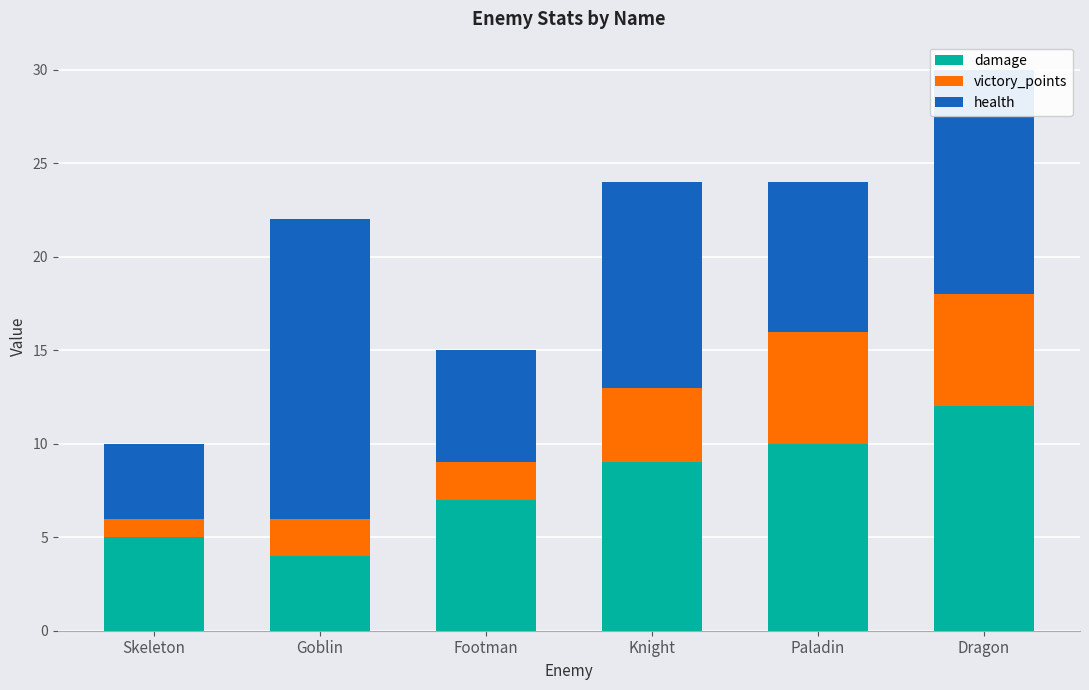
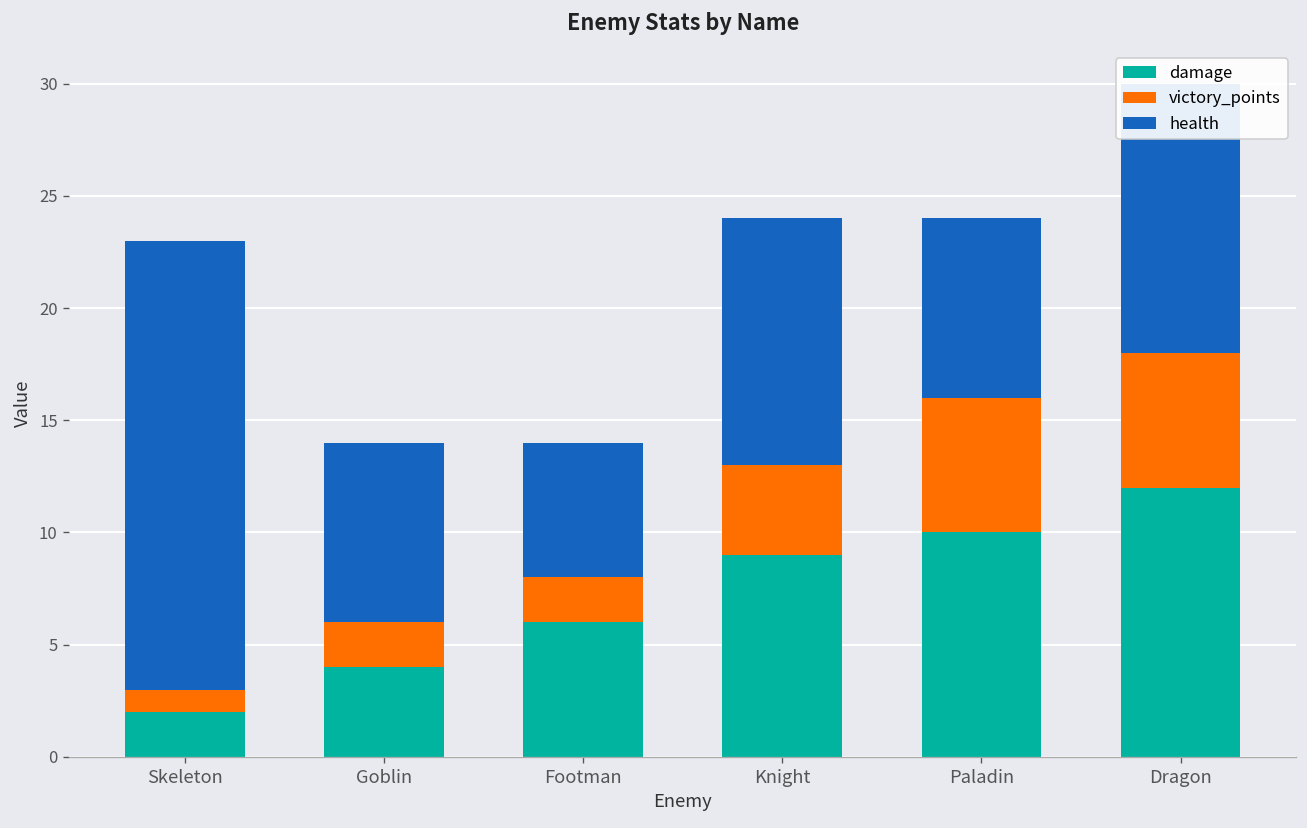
damage, Skeleton: 5 -> 2
health, Skeleton: 4 -> 20
health, Goblin: 16 -> 8
damage, Footman: 7 -> 6
